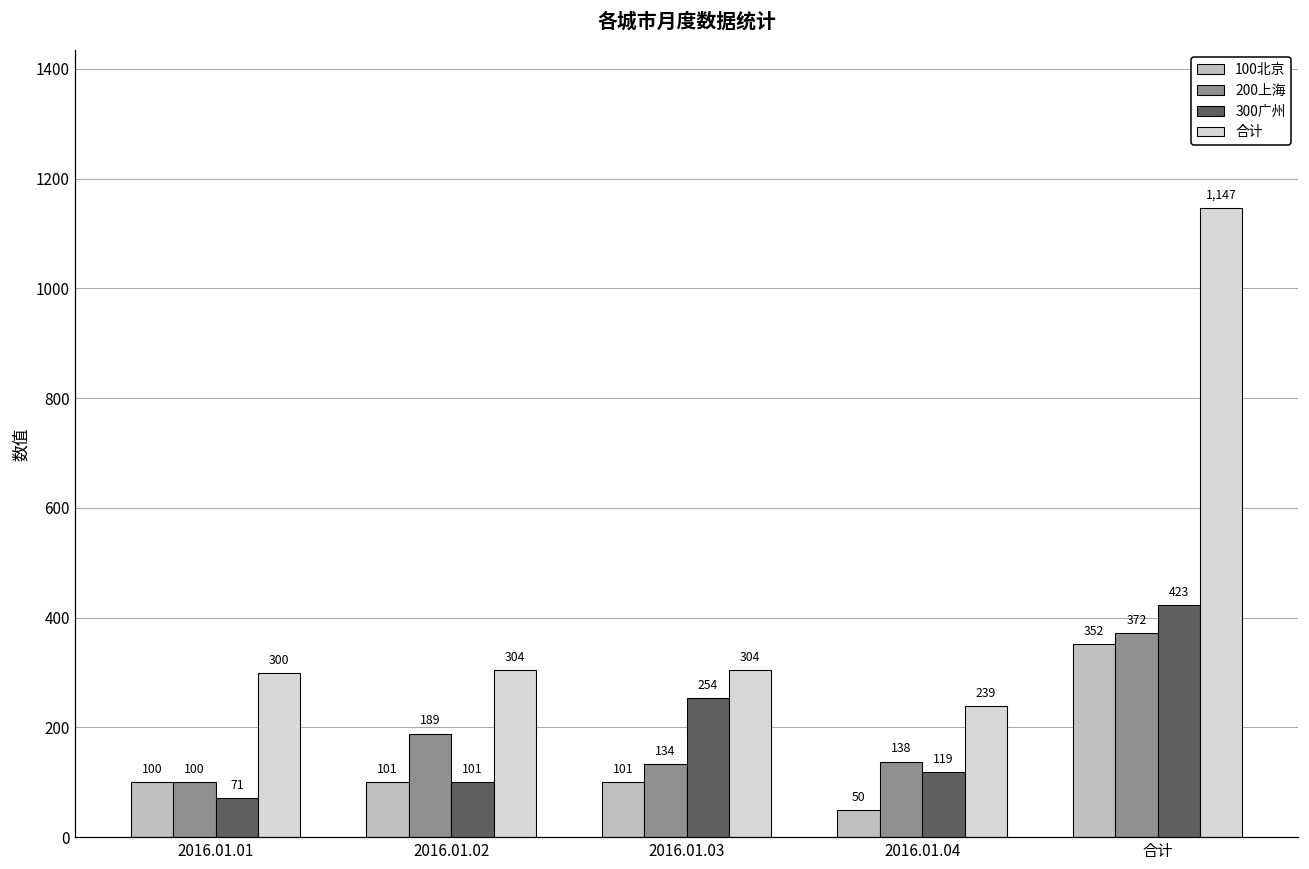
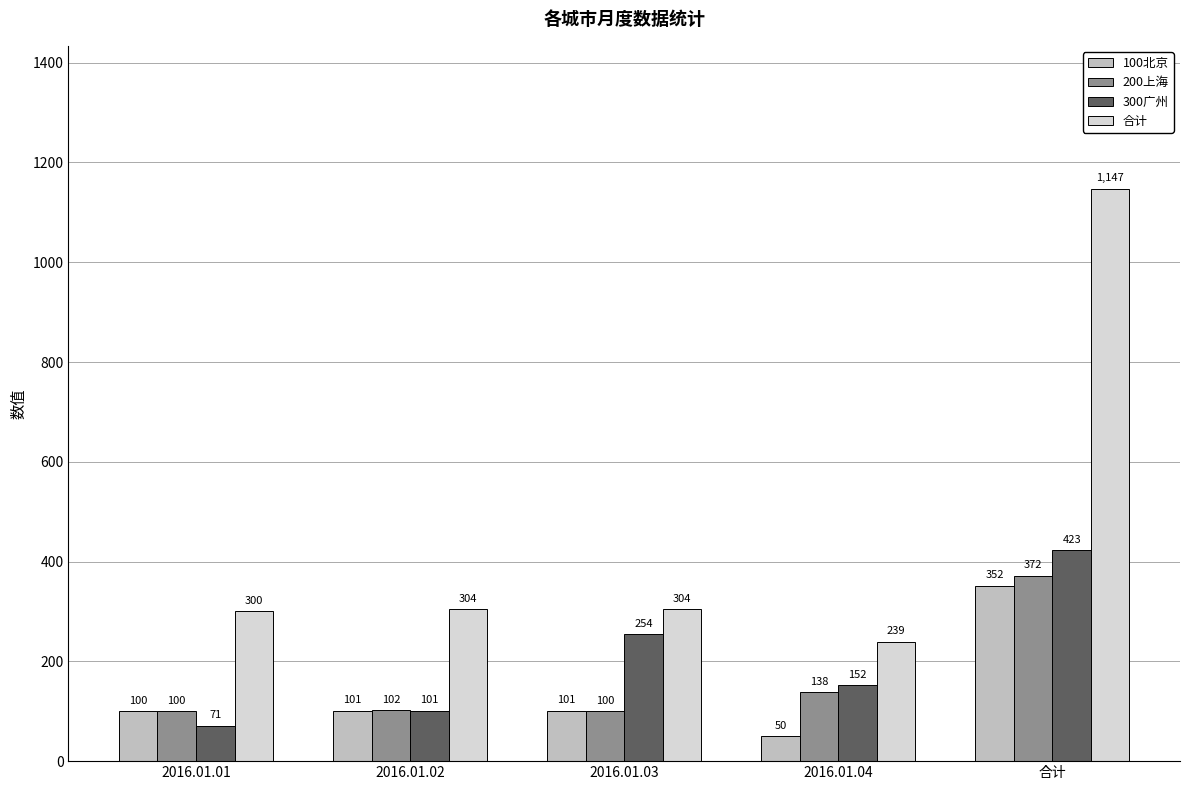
200上海, 2016.01.02: 189 -> 102
200上海, 2016.01.03: 134 -> 100
300广州, 2016.01.04: 119 -> 152
